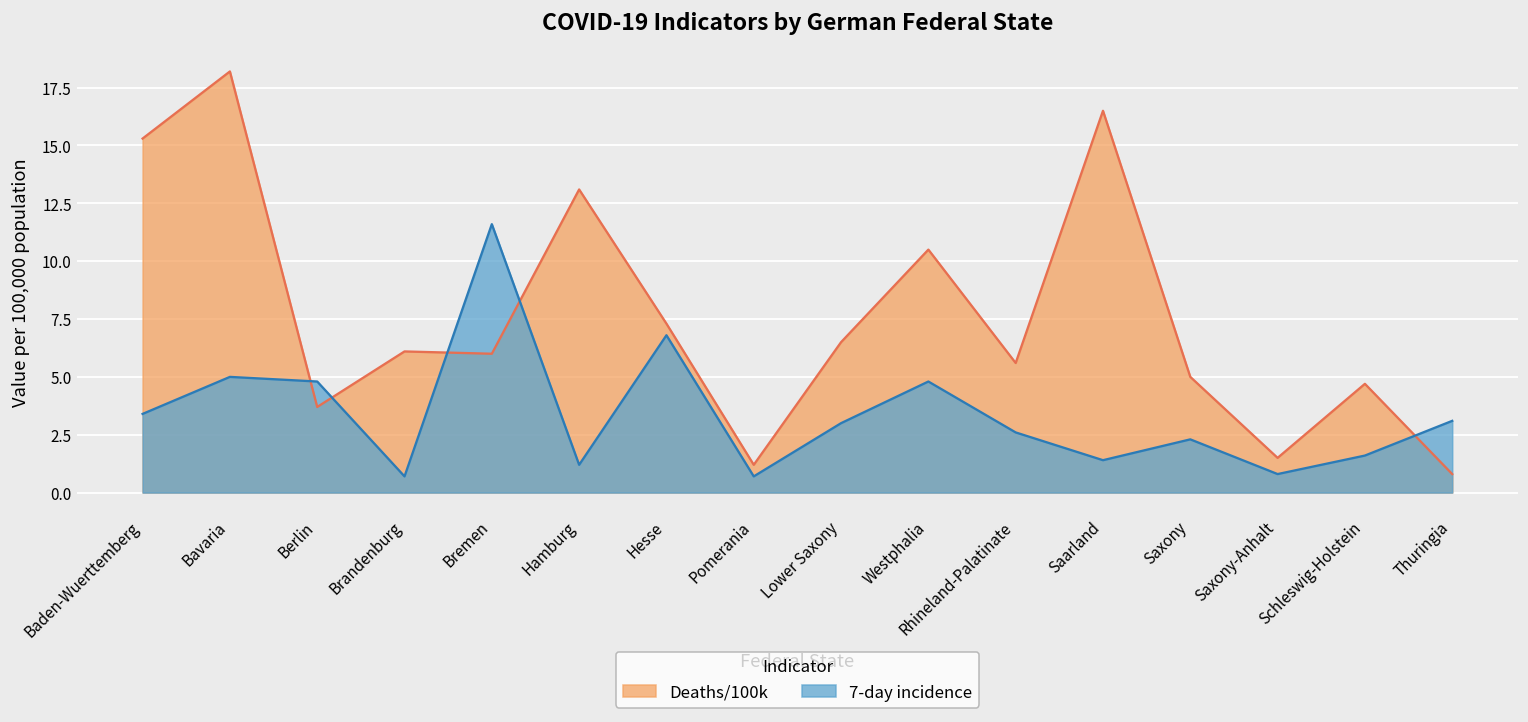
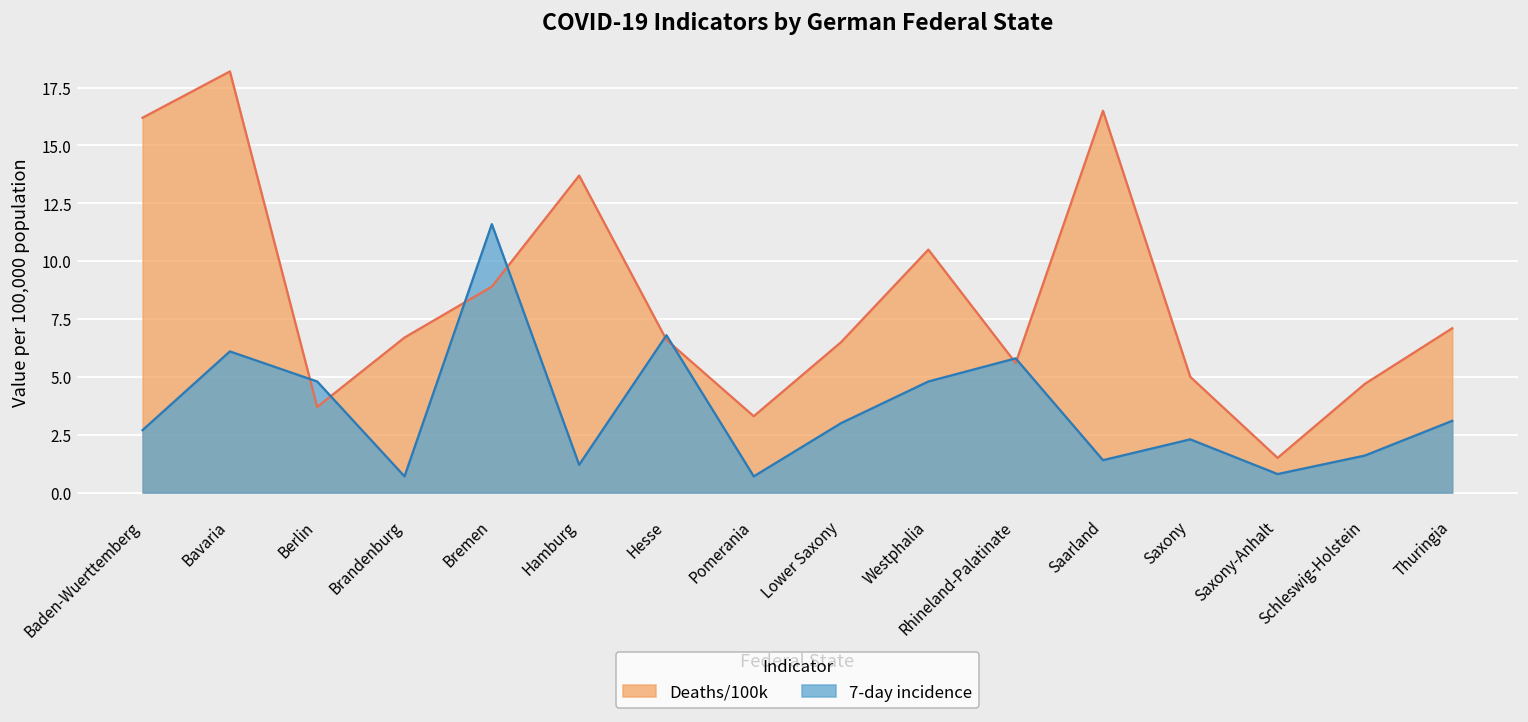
Deaths/100k, Baden-Wuerttemberg: 15.3 -> 16.2
7-day incidence, Baden-Wuerttemberg: 3.4 -> 2.7
7-day incidence, Bavaria: 5.0 -> 6.1
Deaths/100k, Brandenburg: 6.1 -> 6.7
Deaths/100k, Bremen: 6.0 -> 8.9
Deaths/100k, Hamburg: 13.1 -> 13.7
Deaths/100k, Hesse: 7.3 -> 6.6
Deaths/100k, Pomerania: 1.2 -> 3.3
7-day incidence, Rhineland-Palatinate: 2.6 -> 5.8
Deaths/100k, Thuringia: 0.8 -> 7.1
